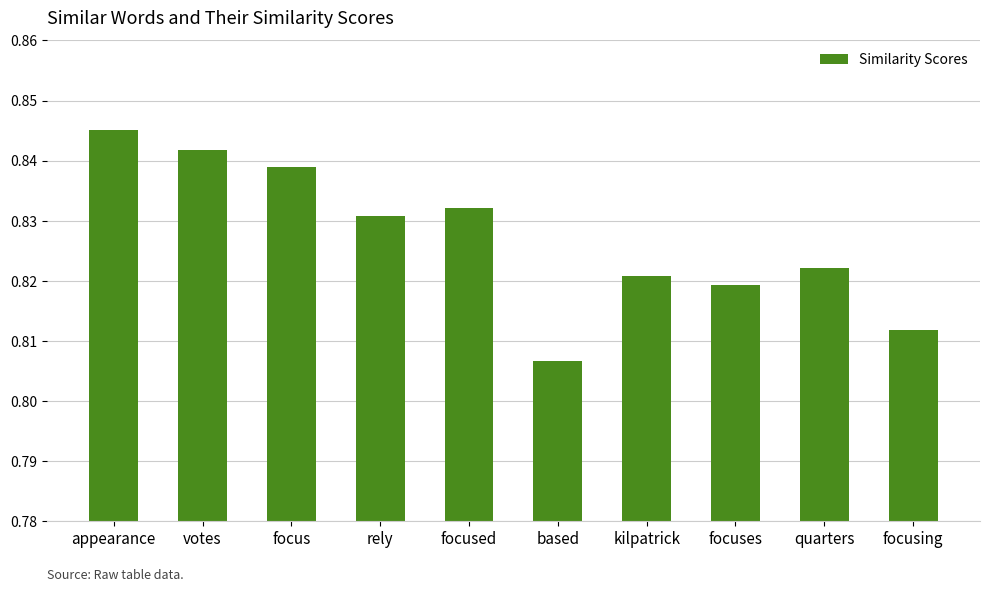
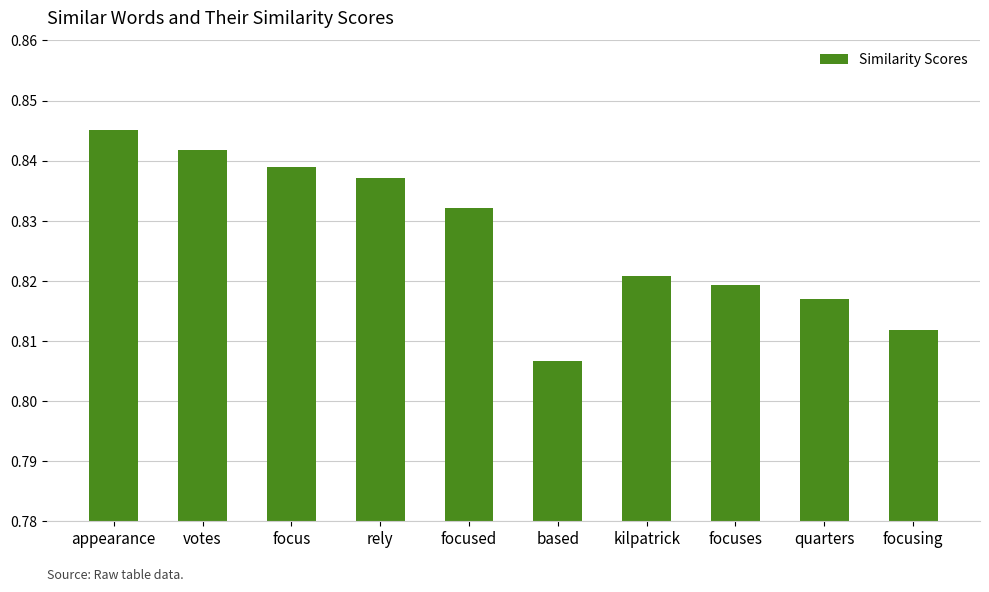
rely: 0.831 -> 0.837
quarters: 0.822 -> 0.817
